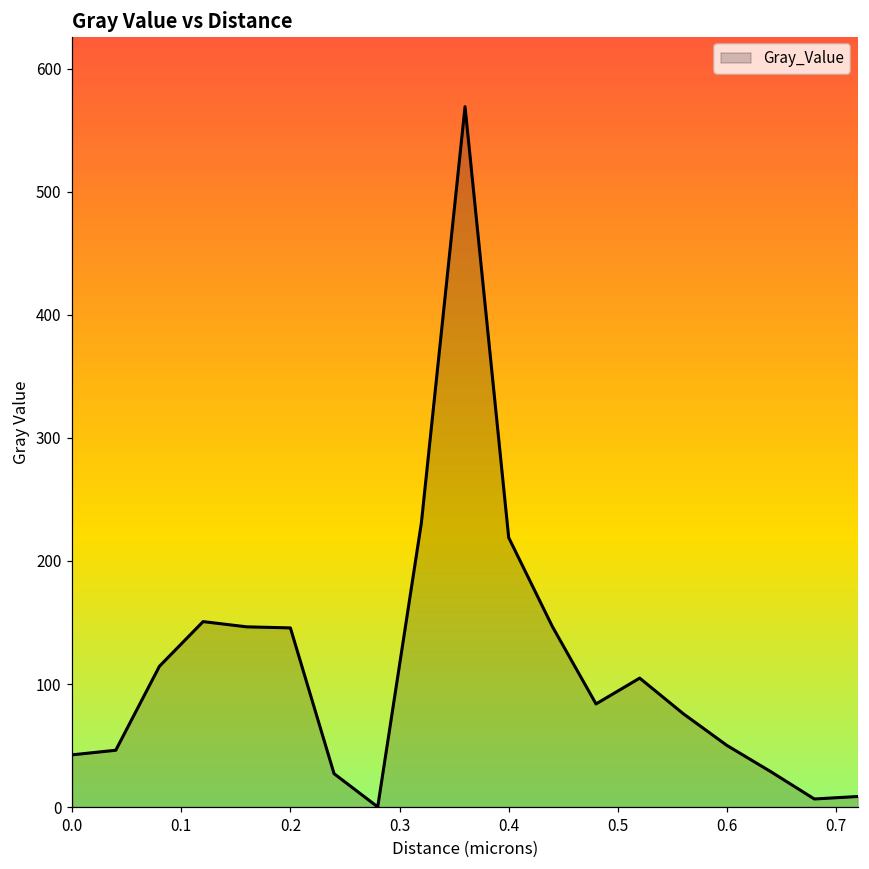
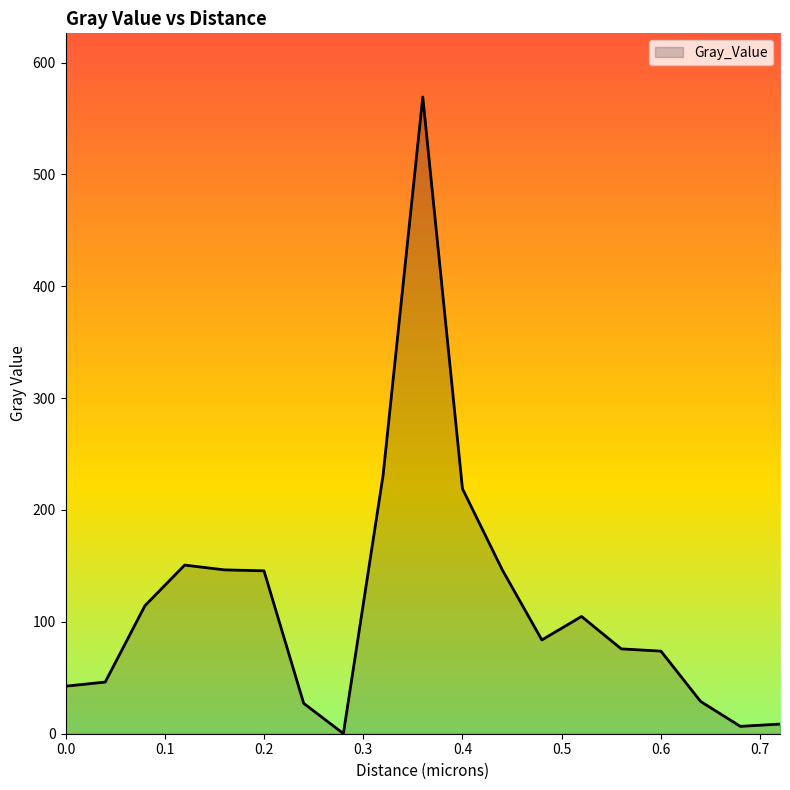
0.6: 50 -> 74
